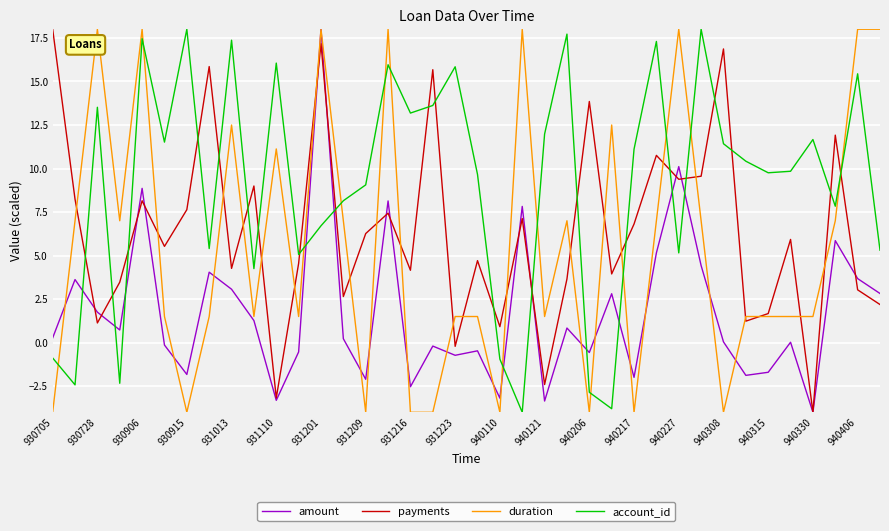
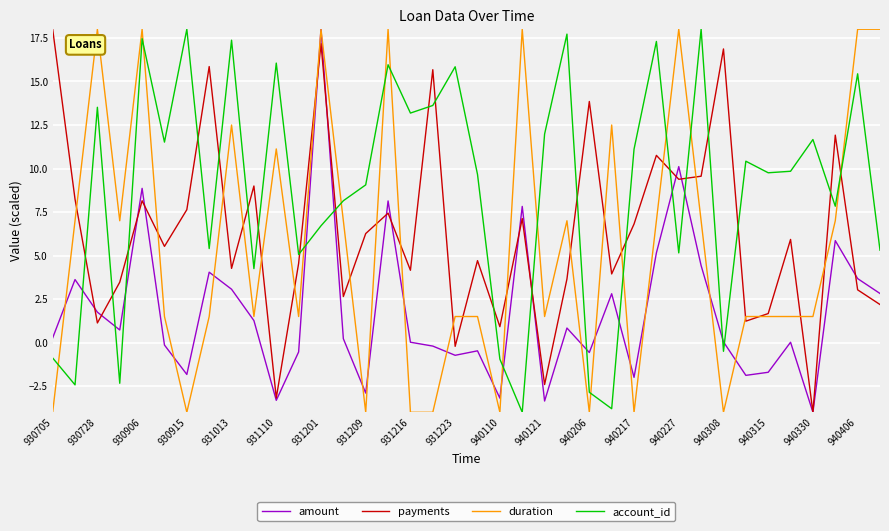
amount, 931209: -2.1 -> -2.9
amount, 931216: -2.5 -> 0.0
account_id, 940308: 11.4 -> -0.5
